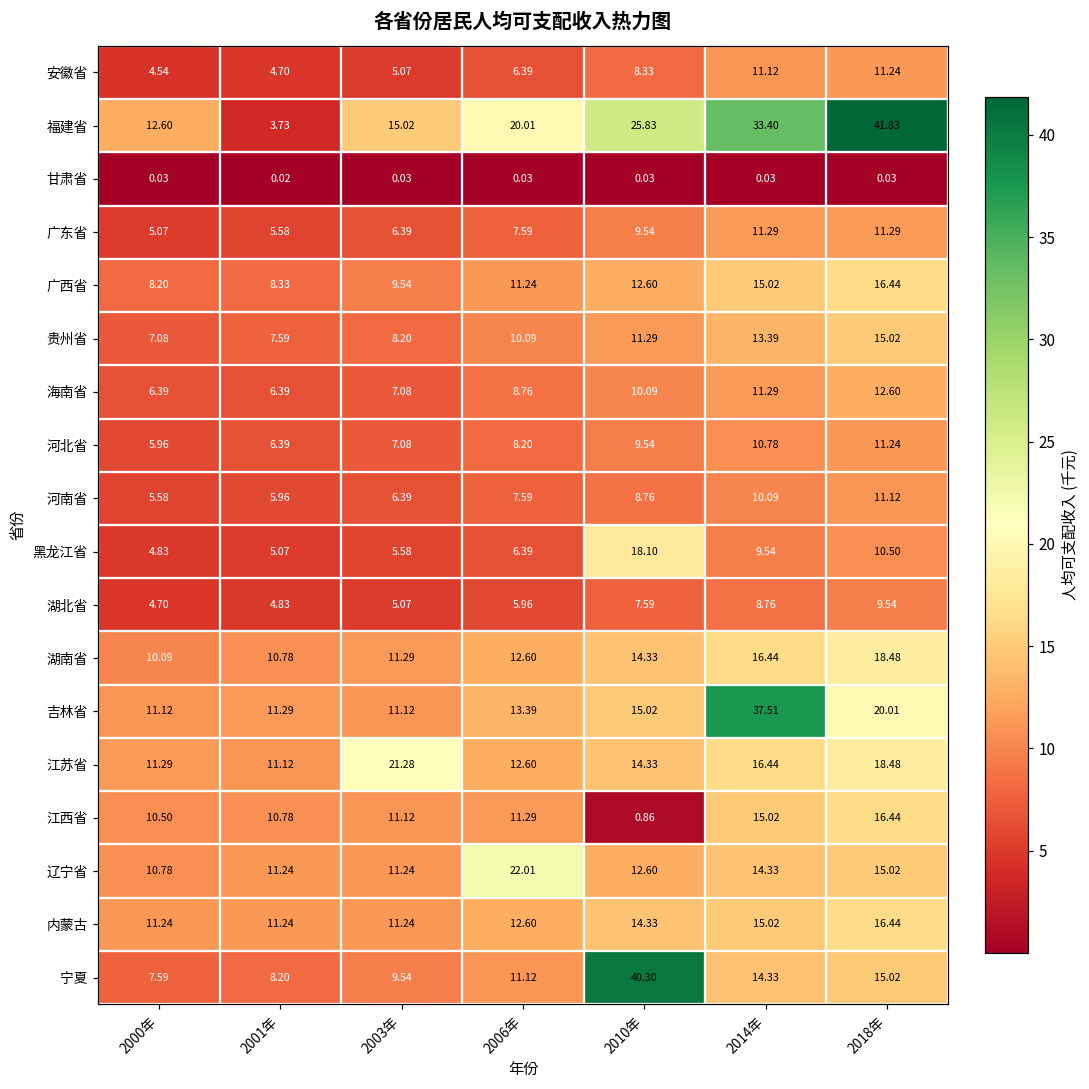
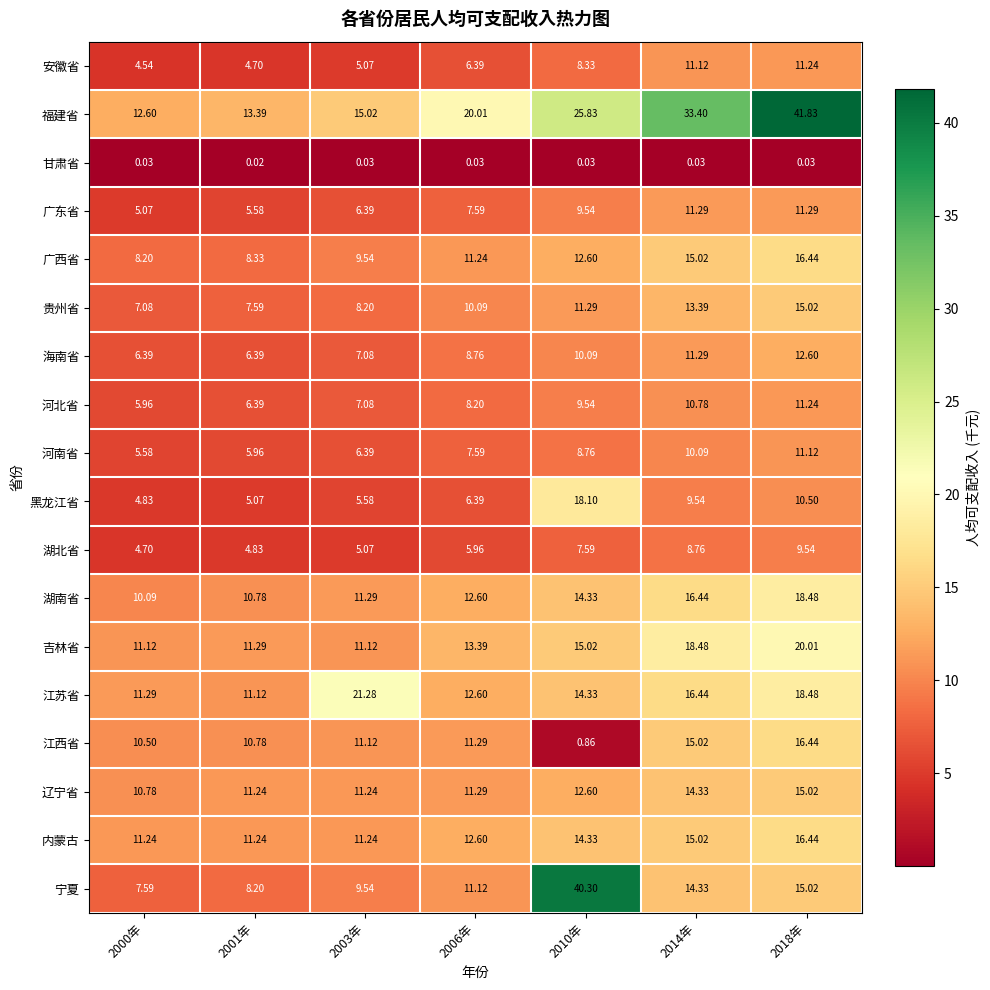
福建省, 2001年: 3.73 -> 13.39
吉林省, 2014年: 37.51 -> 18.48
辽宁省, 2006年: 22.01 -> 11.29
